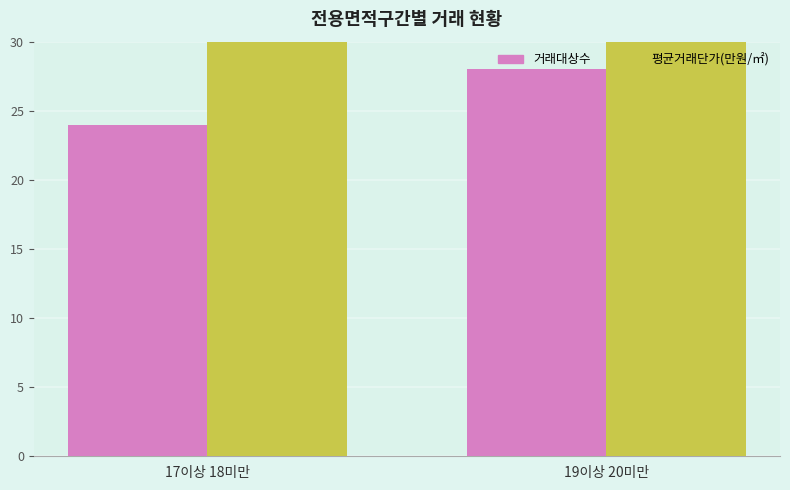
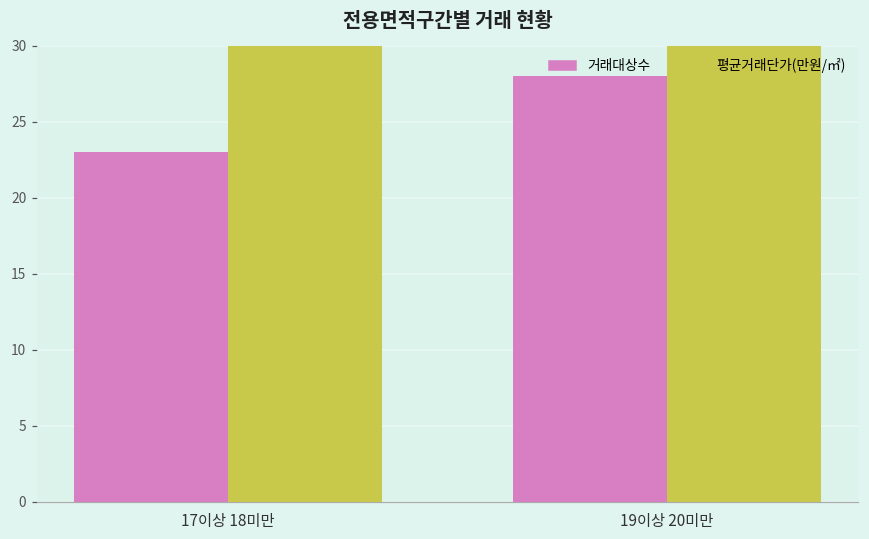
거래대상수, 17이상 18미만: 24 -> 23
